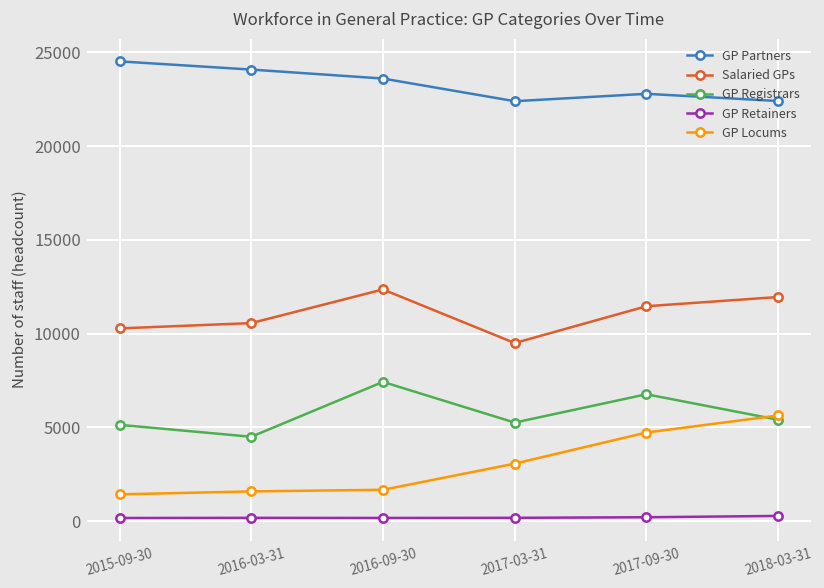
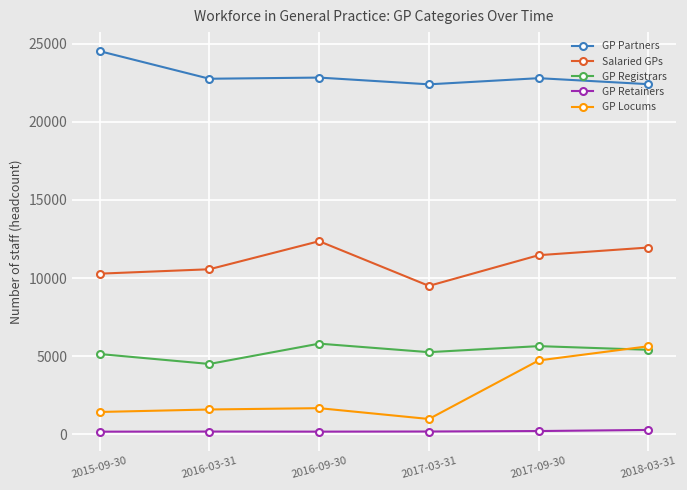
GP Partners, 2016-03-31: 24100 -> 22800
GP Partners, 2016-09-30: 23600 -> 22800
GP Registrars, 2016-09-30: 7400 -> 5800
GP Locums, 2017-03-31: 3100 -> 1000
GP Registrars, 2017-09-30: 6800 -> 5600
